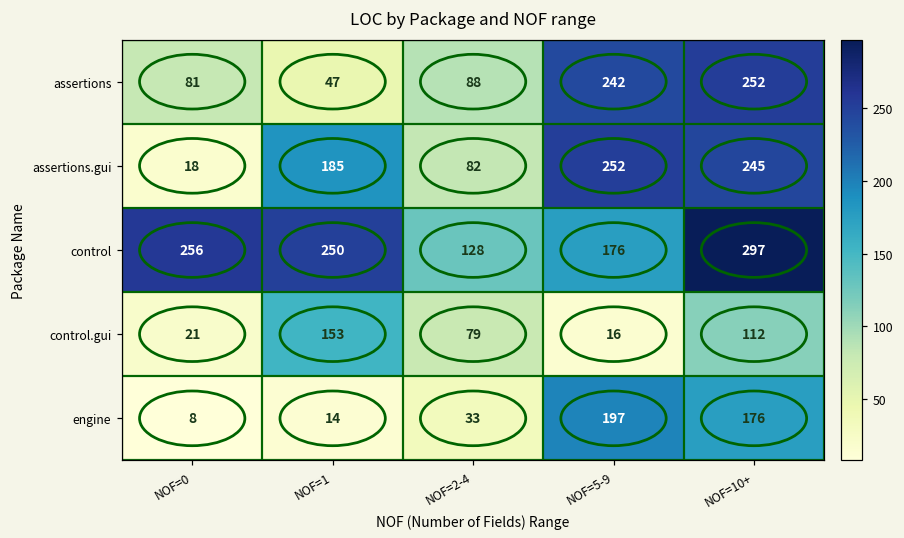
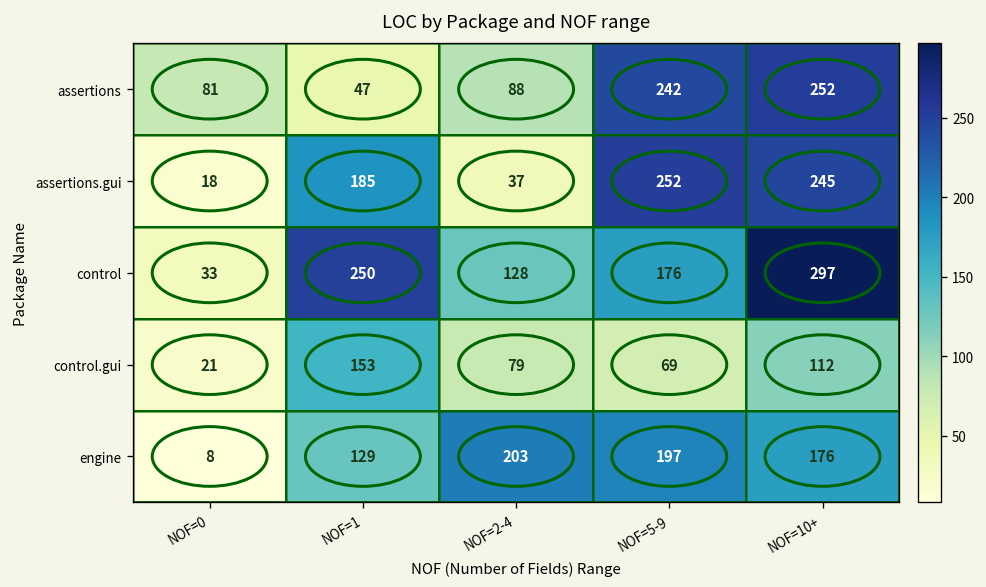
assertions.gui, NOF=2-4: 82 -> 37
control, NOF=0: 256 -> 33
control.gui, NOF=5-9: 16 -> 69
engine, NOF=1: 14 -> 129
engine, NOF=2-4: 33 -> 203
